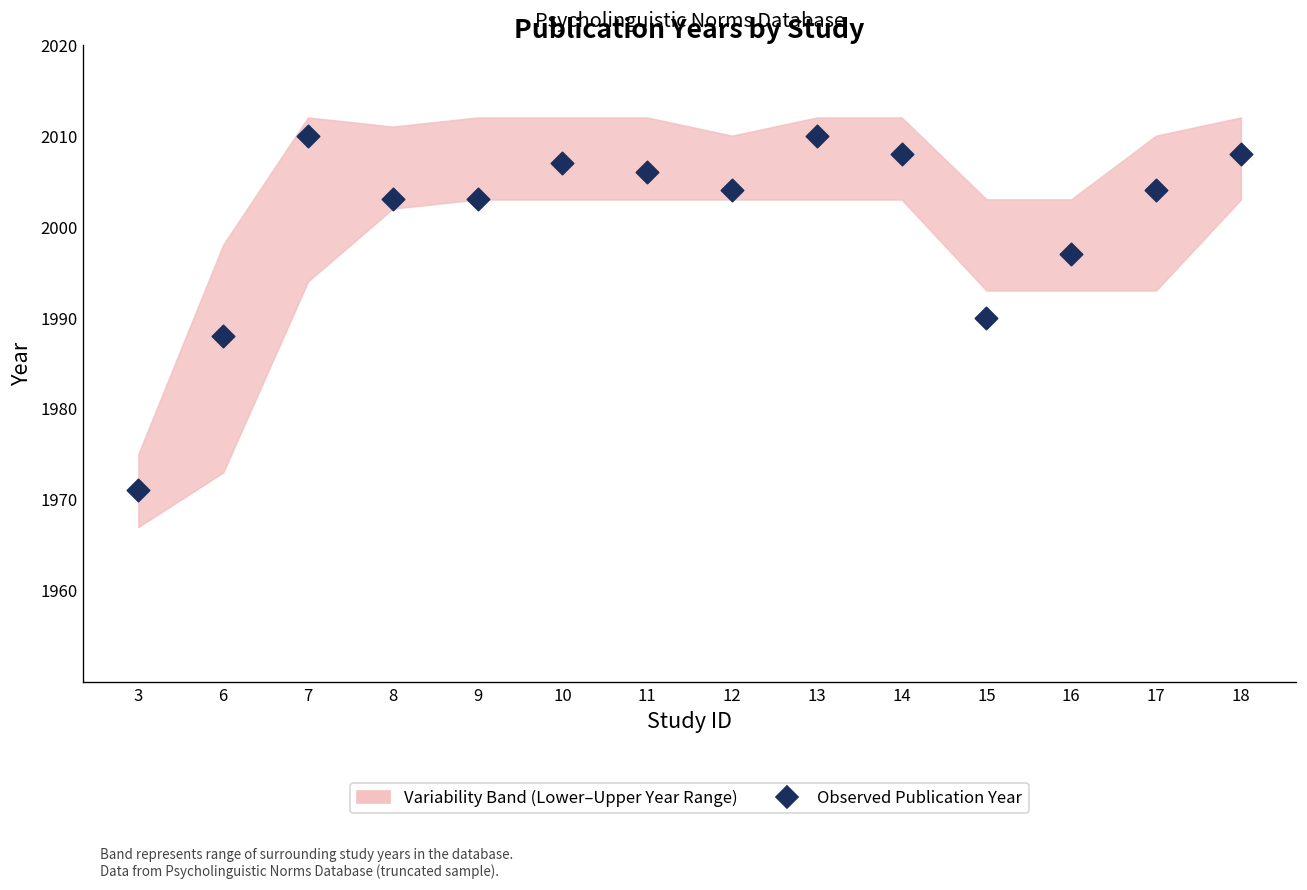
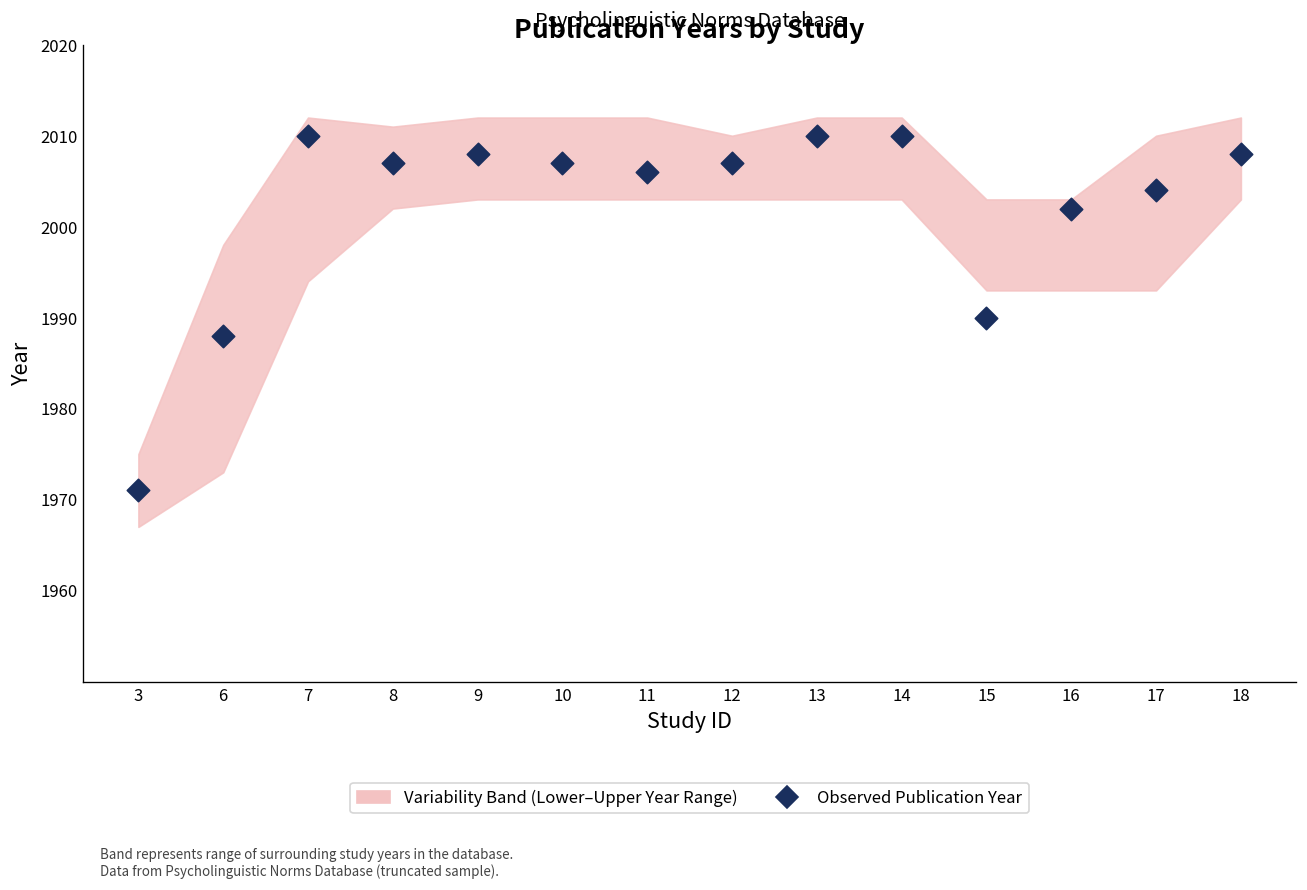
Observed Publication Year, 8: 2003 -> 2007
Observed Publication Year, 9: 2003 -> 2008
Observed Publication Year, 12: 2004 -> 2007
Observed Publication Year, 14: 2008 -> 2010
Observed Publication Year, 16: 1997 -> 2002
